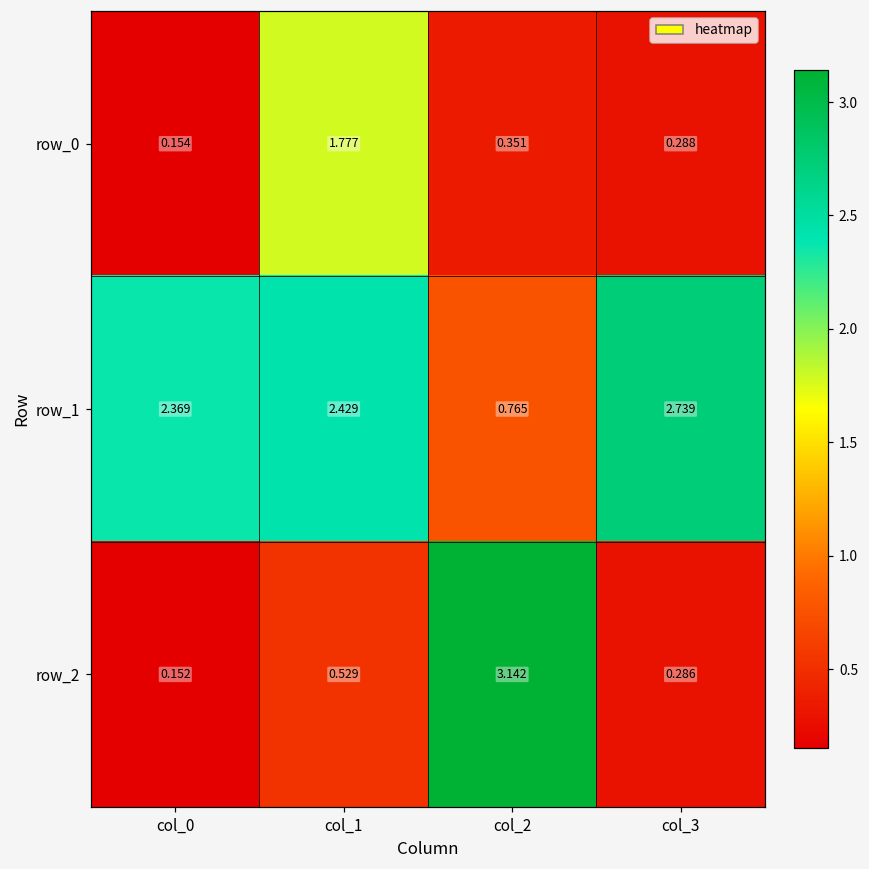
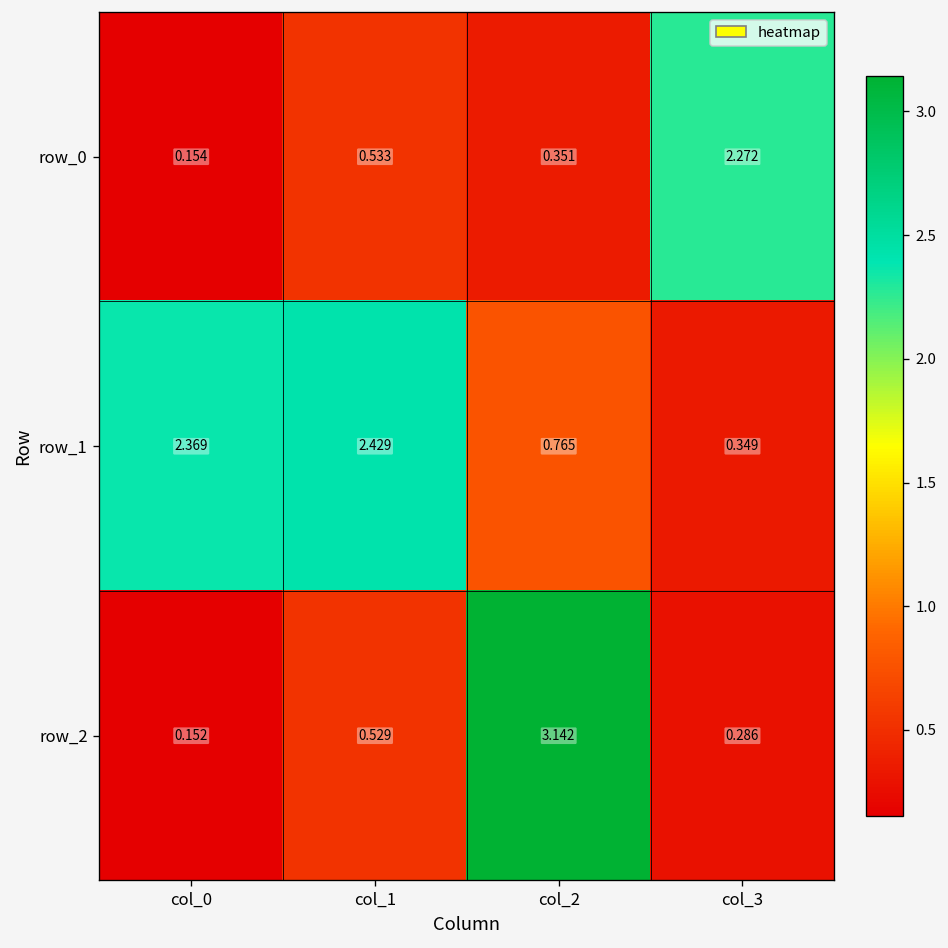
row_0, col_1: 1.777 -> 0.533
row_0, col_3: 0.288 -> 2.272
row_1, col_3: 2.739 -> 0.349
